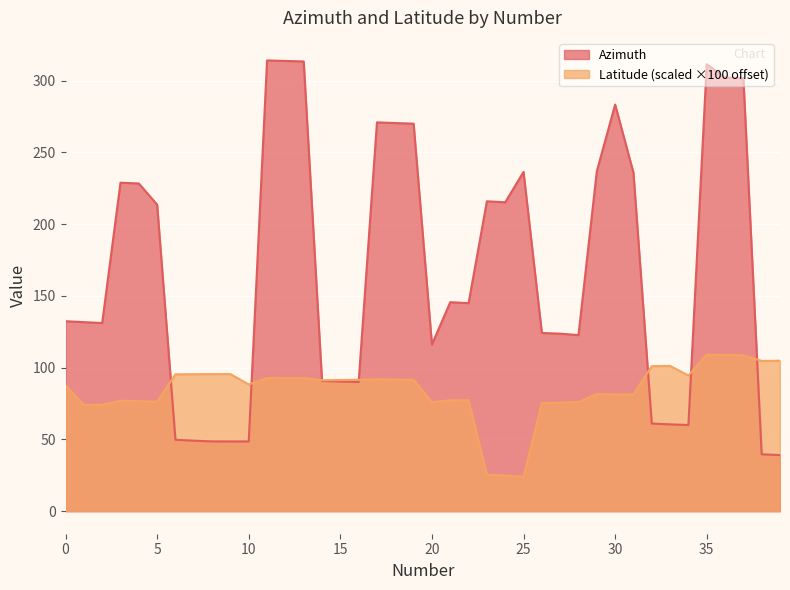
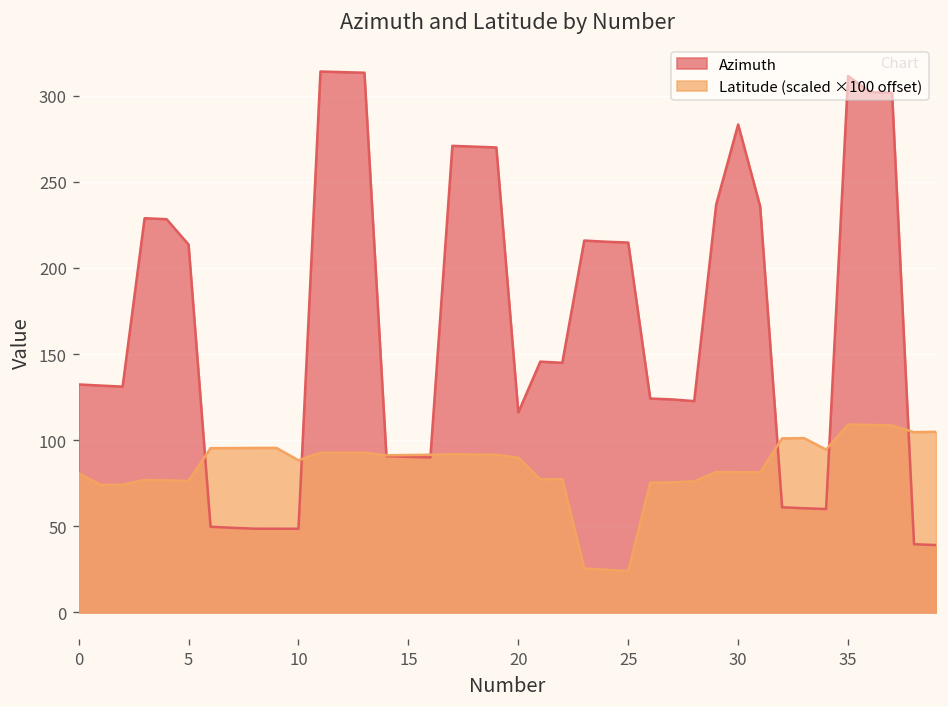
Latitude (scaled ×100 offset), 0: 88 -> 81
Latitude (scaled ×100 offset), 20: 76 -> 90
Azimuth, 25: 236 -> 215
